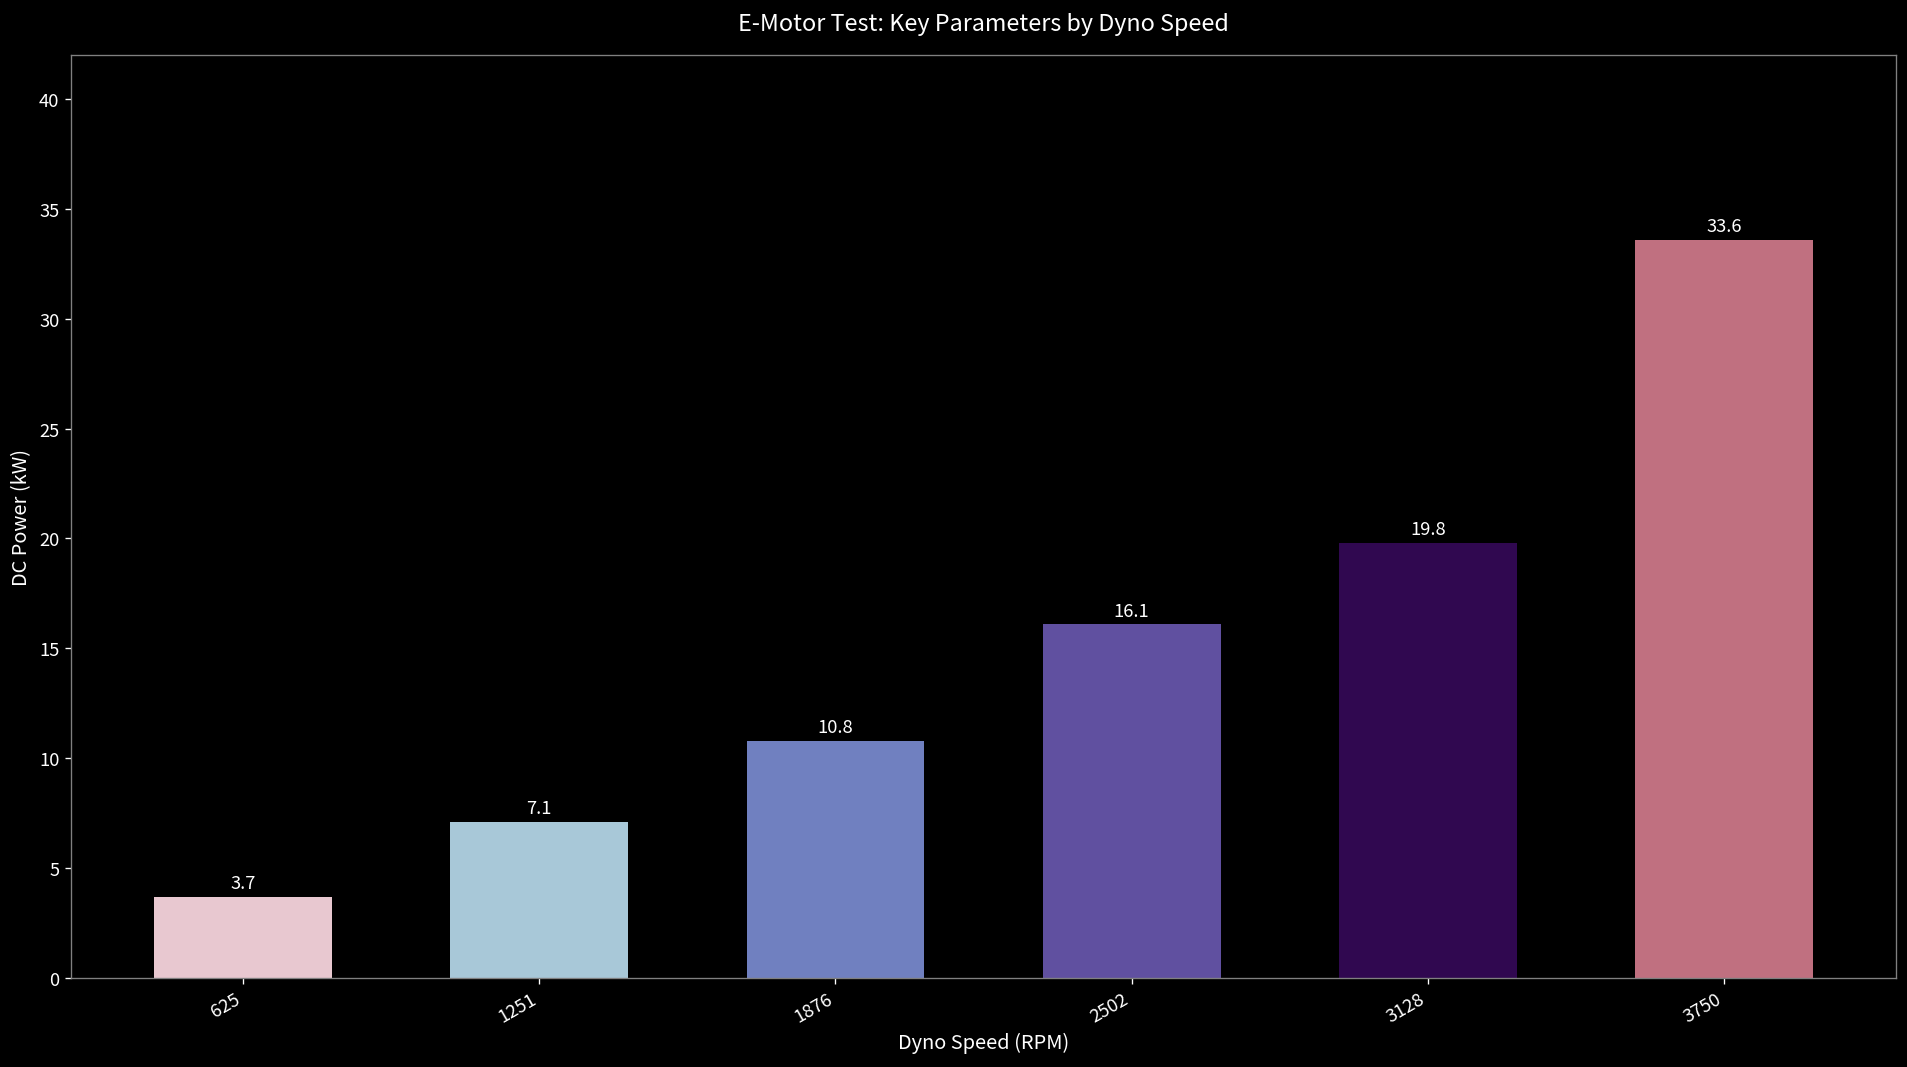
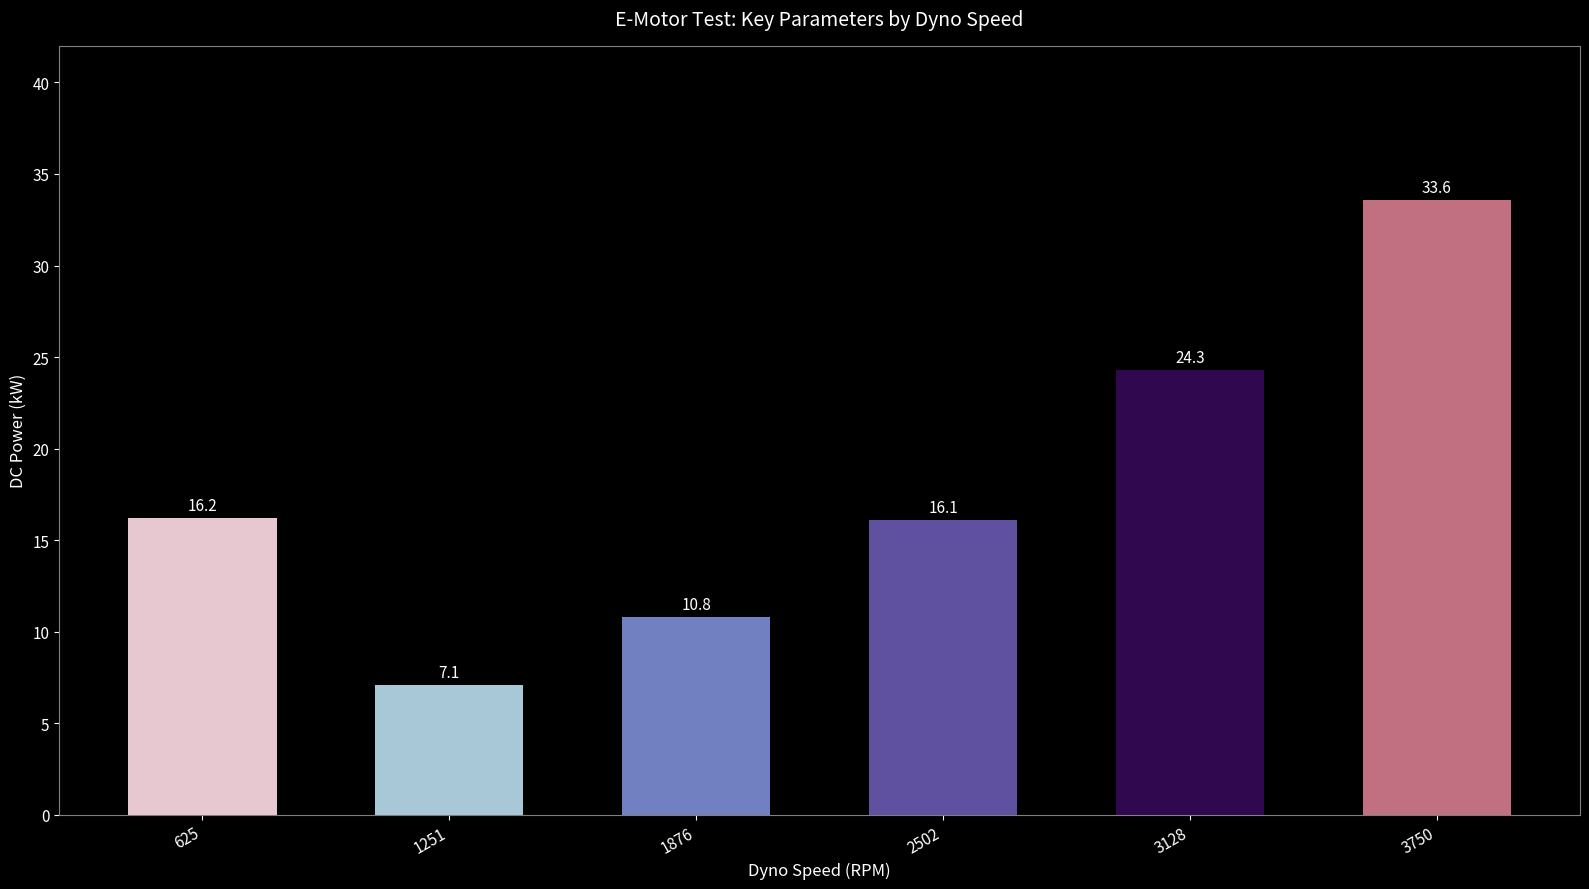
625: 3.7 -> 16.2
3128: 19.8 -> 24.3
